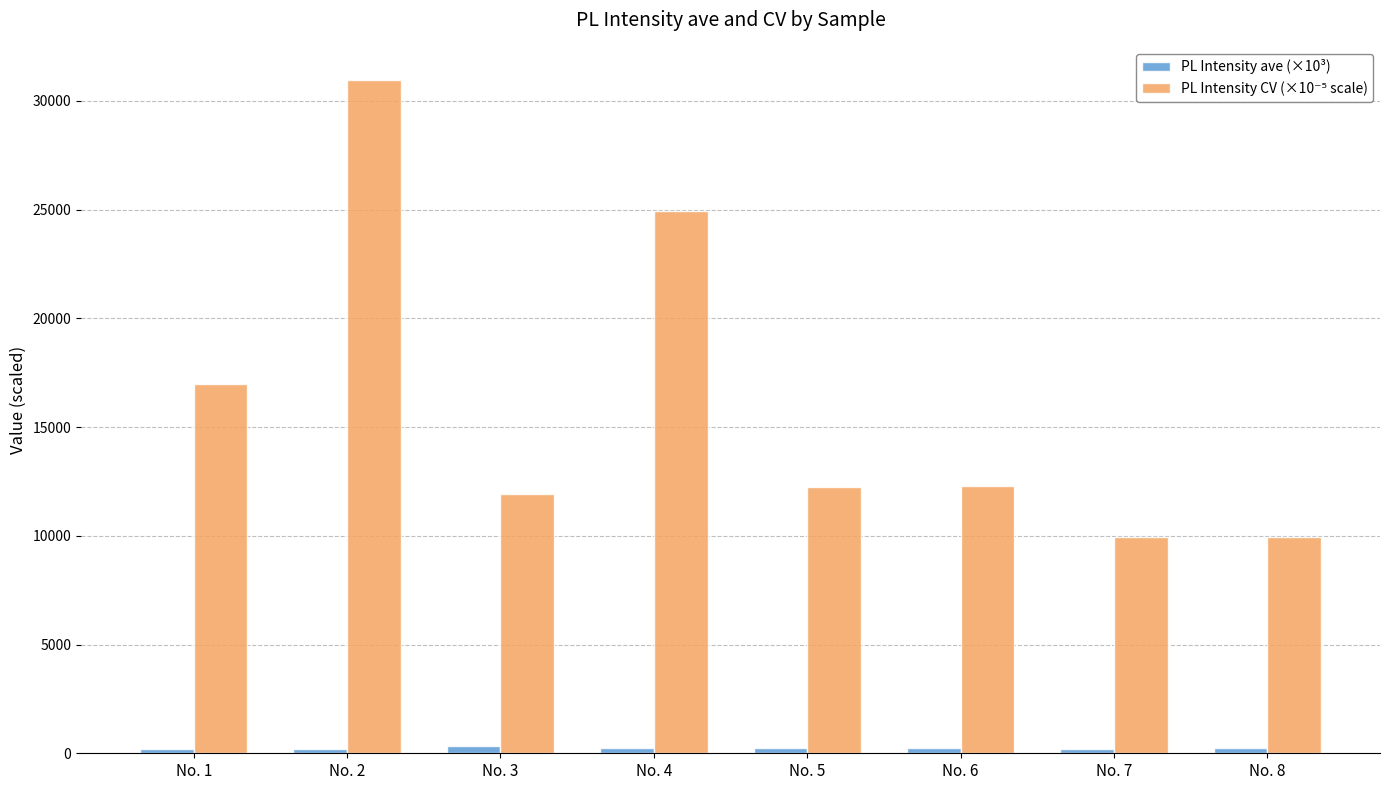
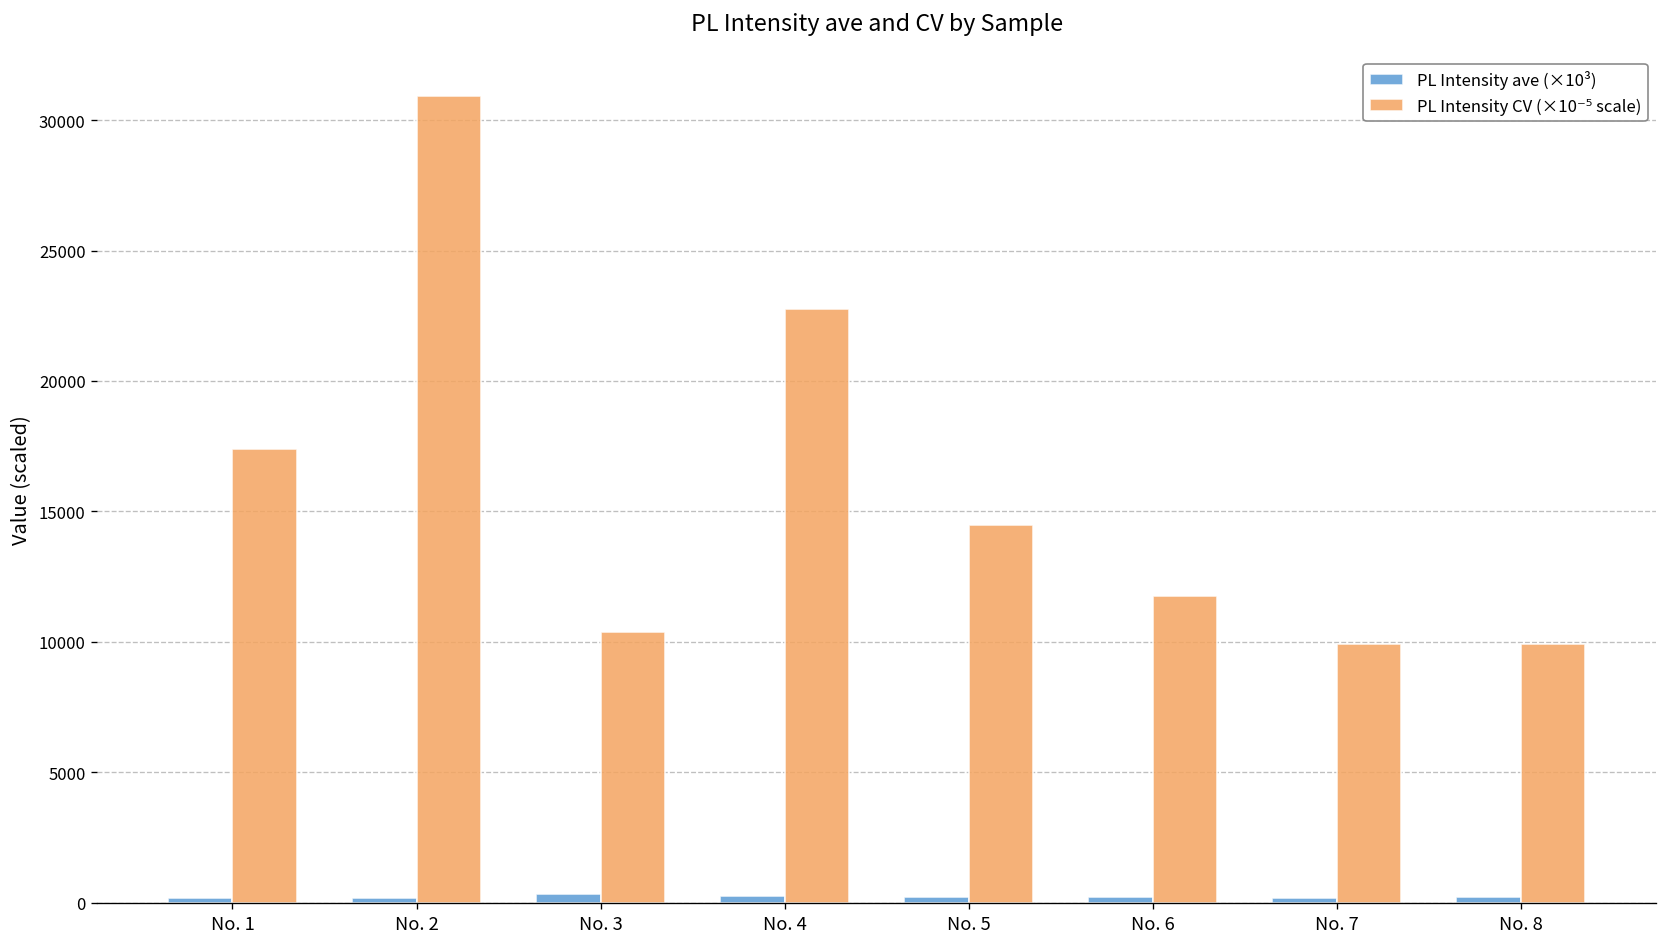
PL Intensity CV (×10⁻⁵ scale), No. 1: 17000 -> 17400
PL Intensity CV (×10⁻⁵ scale), No. 3: 11900 -> 10400
PL Intensity CV (×10⁻⁵ scale), No. 4: 24900 -> 22800
PL Intensity CV (×10⁻⁵ scale), No. 5: 12200 -> 14500
PL Intensity CV (×10⁻⁵ scale), No. 6: 12300 -> 11800
